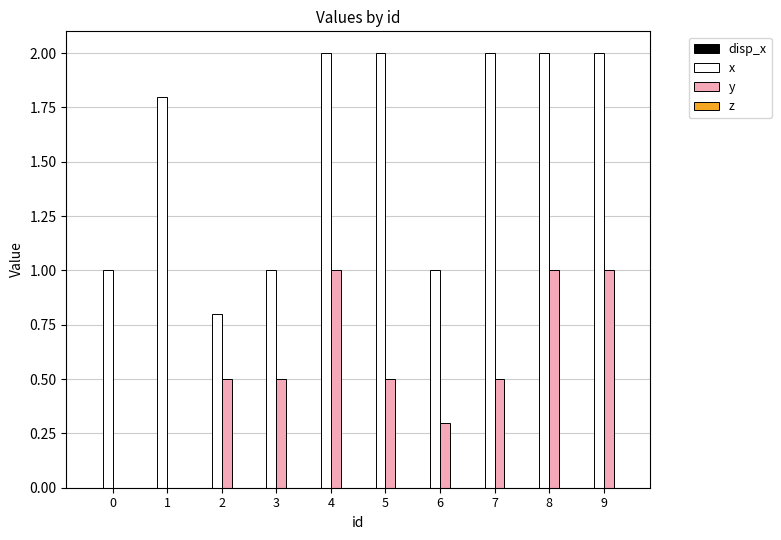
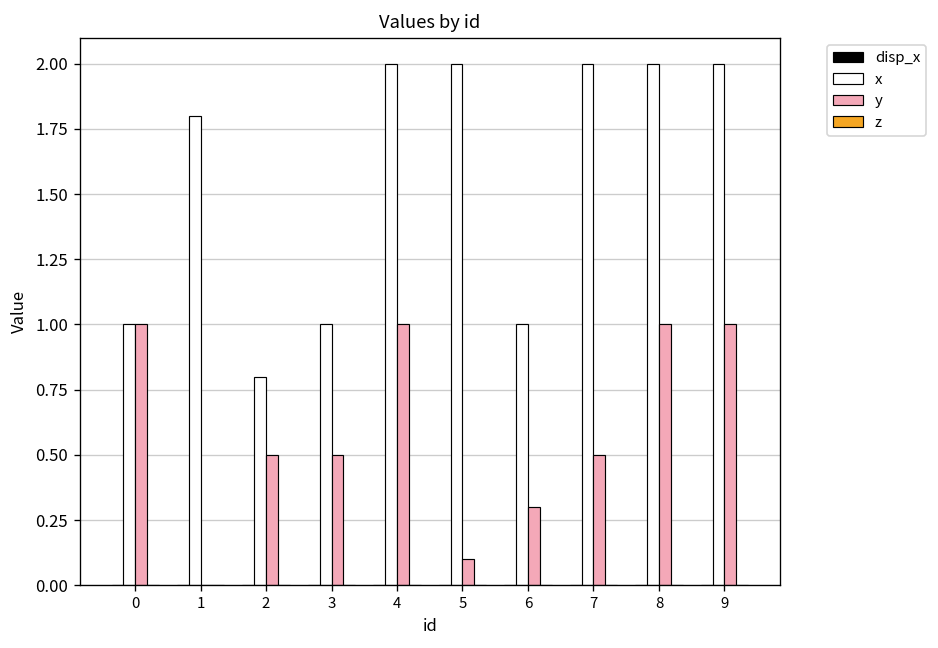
y, 0: 0 -> 1
y, 5: 0.5 -> 0.1
